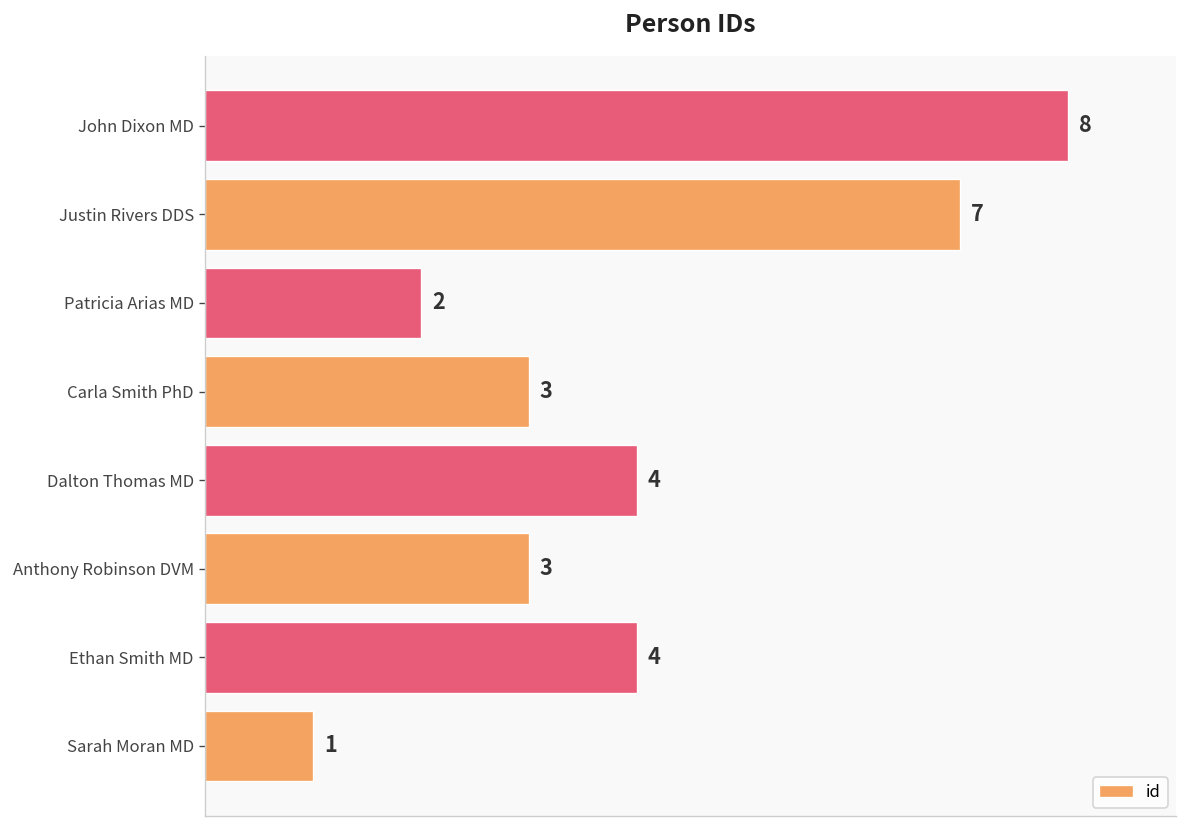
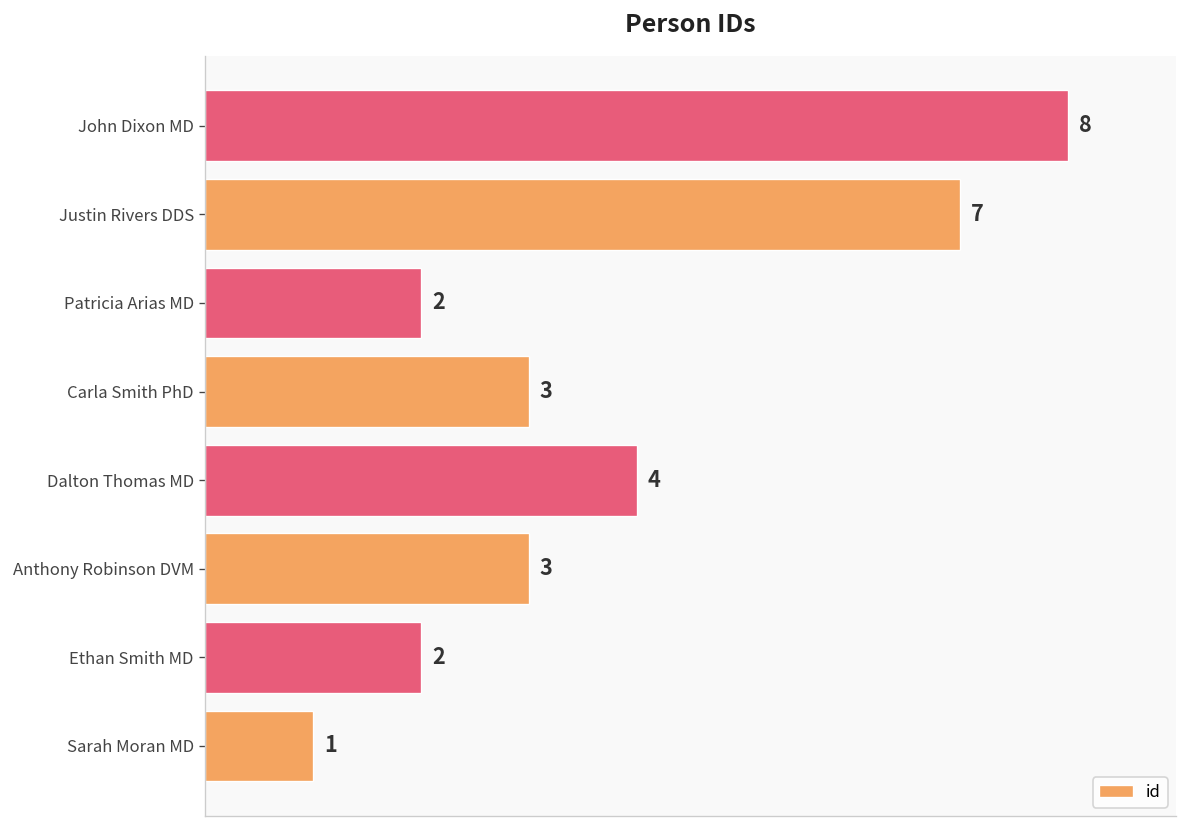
Ethan Smith MD: 4 -> 2
